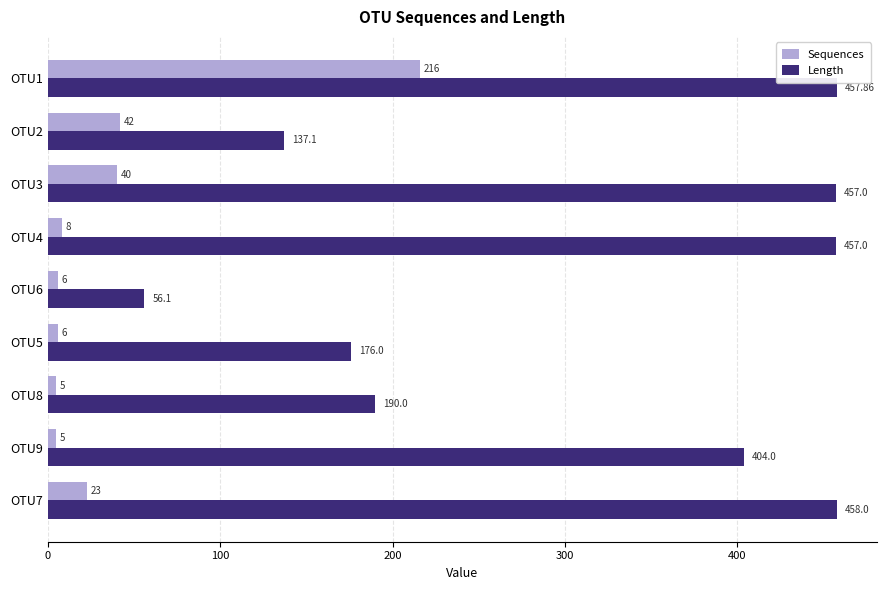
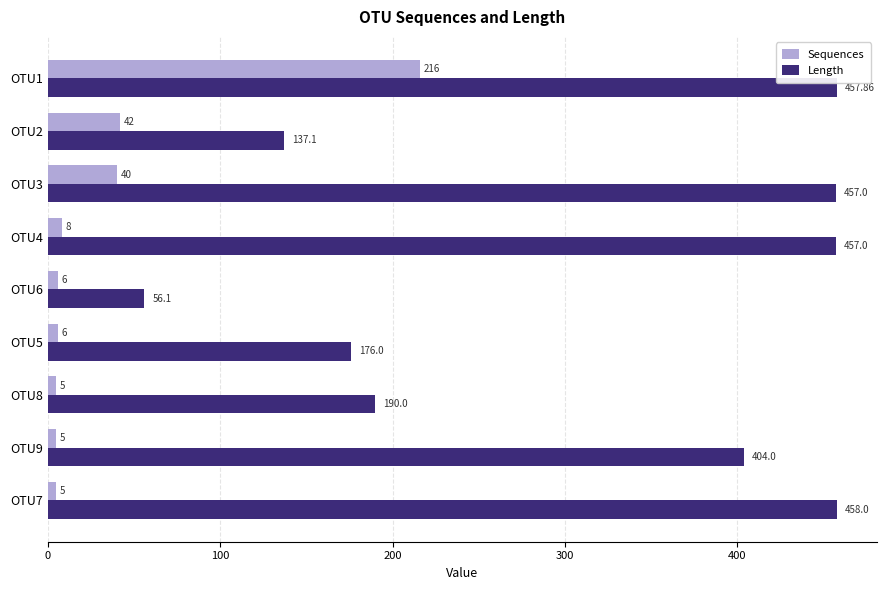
Sequences, OTU7: 23 -> 5
